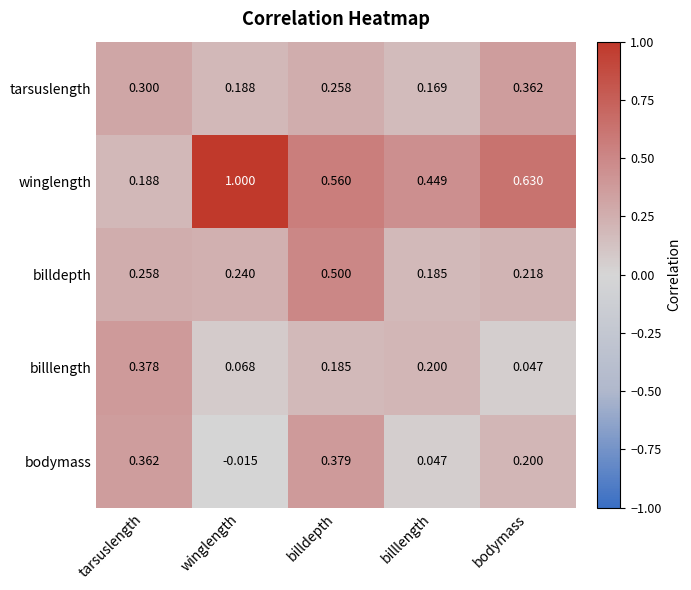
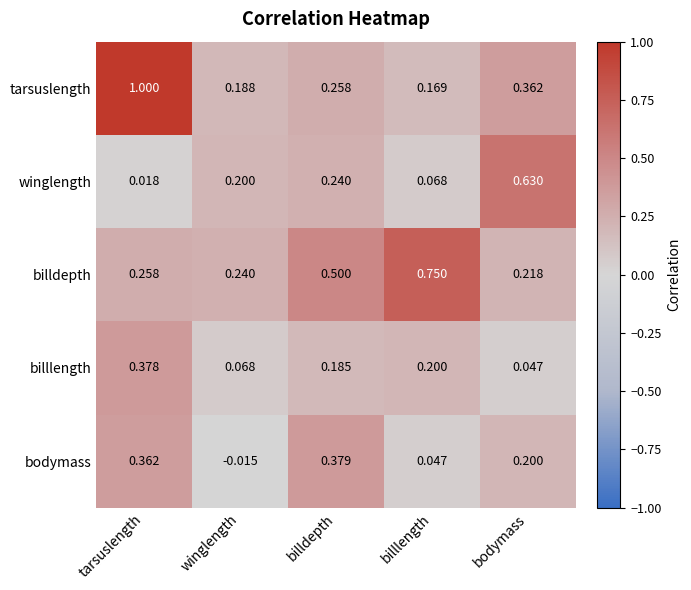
tarsuslength, tarsuslength: 0.300 -> 1.000
winglength, tarsuslength: 0.188 -> 0.018
winglength, winglength: 1.000 -> 0.200
winglength, billdepth: 0.560 -> 0.240
winglength, billlength: 0.449 -> 0.068
billdepth, billlength: 0.185 -> 0.750
